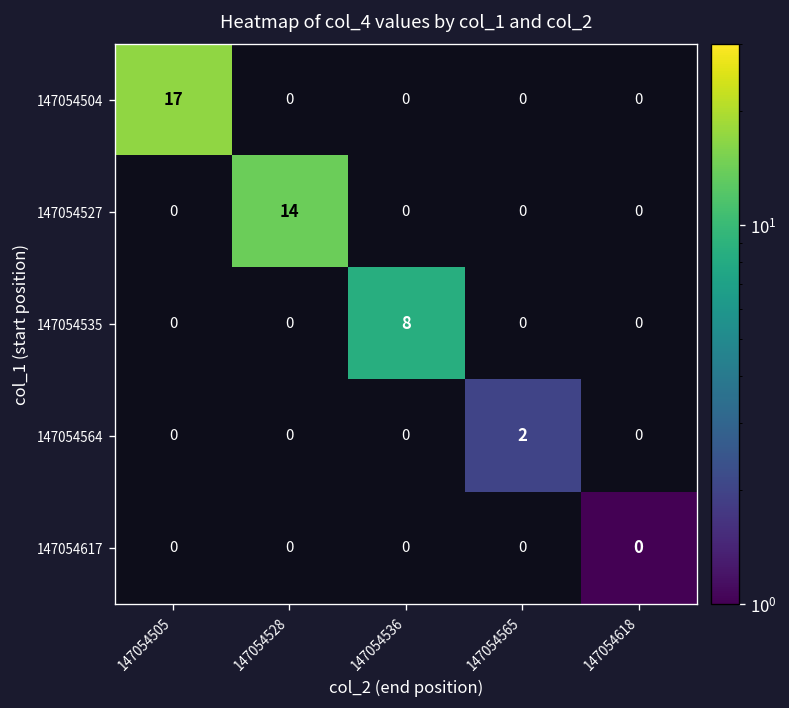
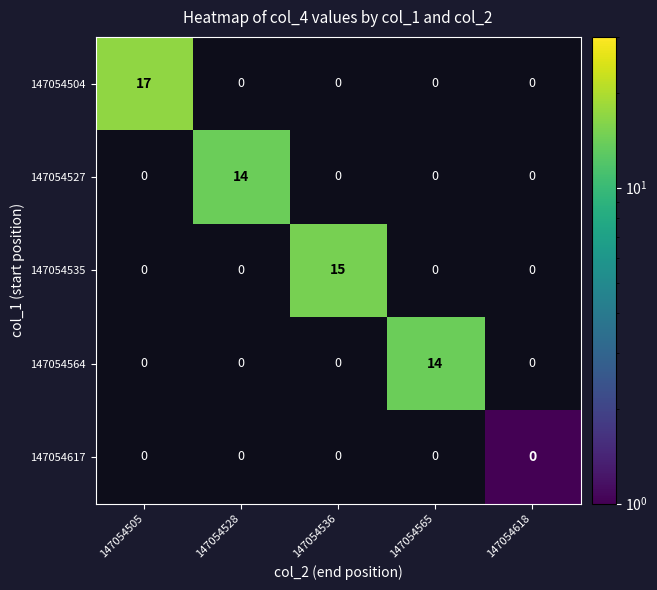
147054535, 147054536: 8 -> 15
147054564, 147054565: 2 -> 14
